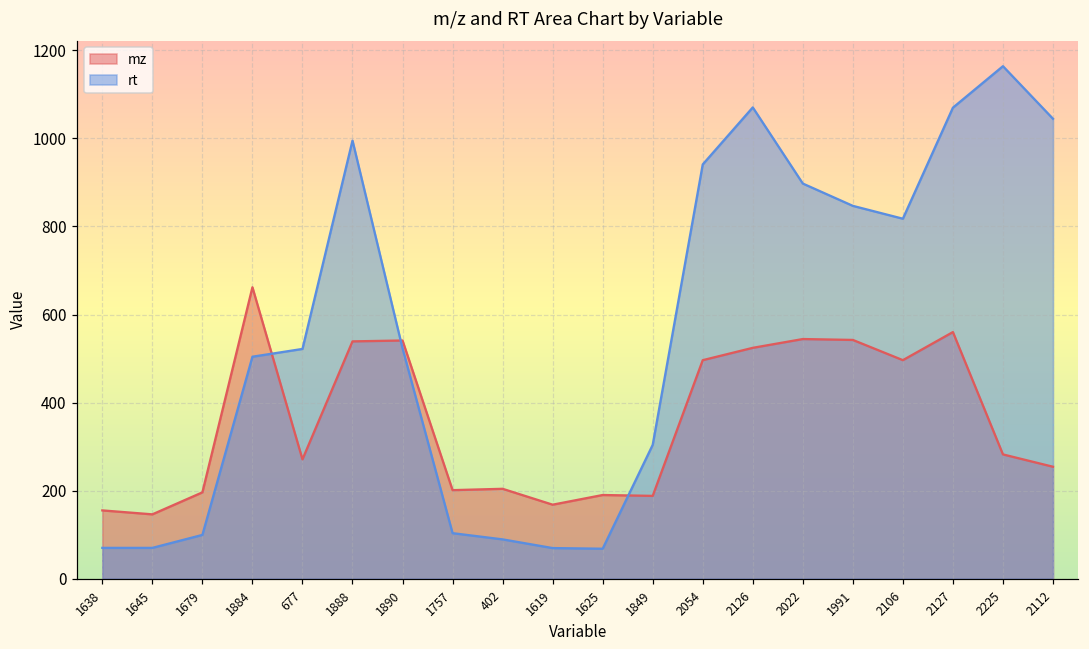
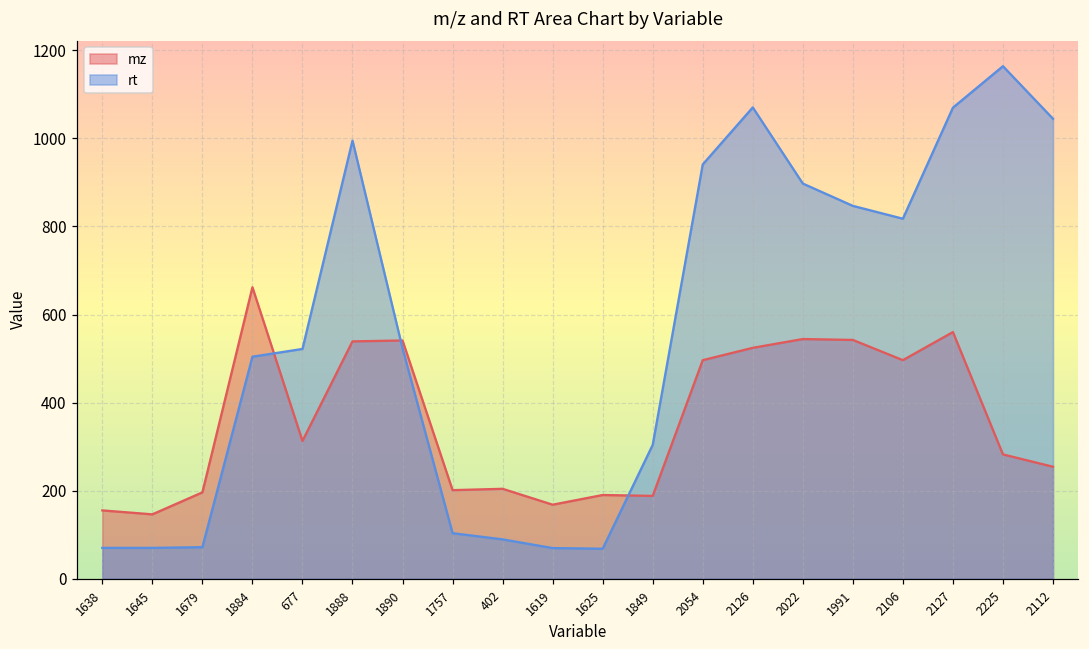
rt, 1679: 100 -> 70
mz, 677: 270 -> 310
